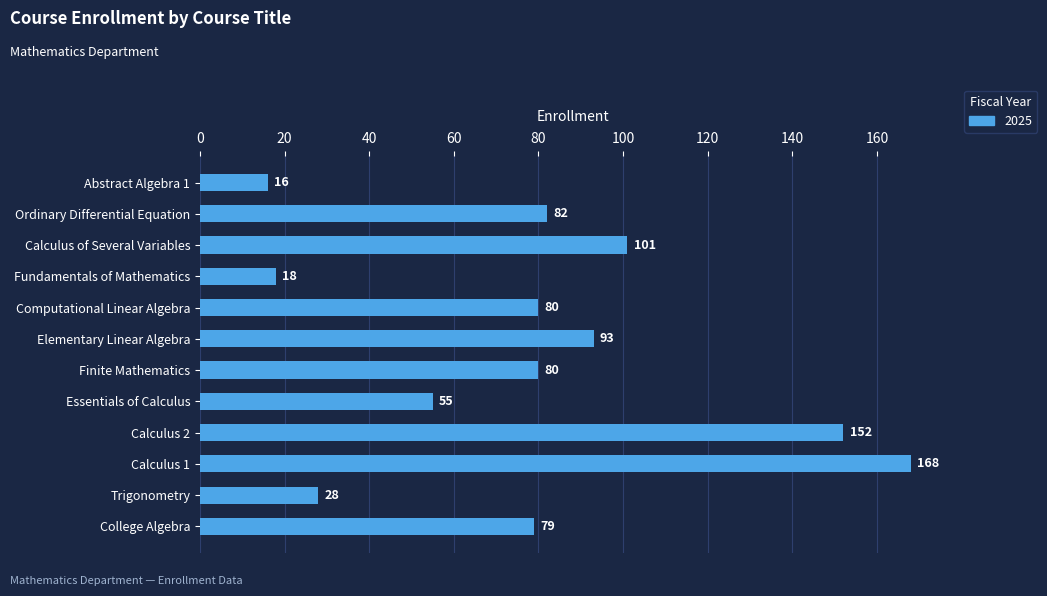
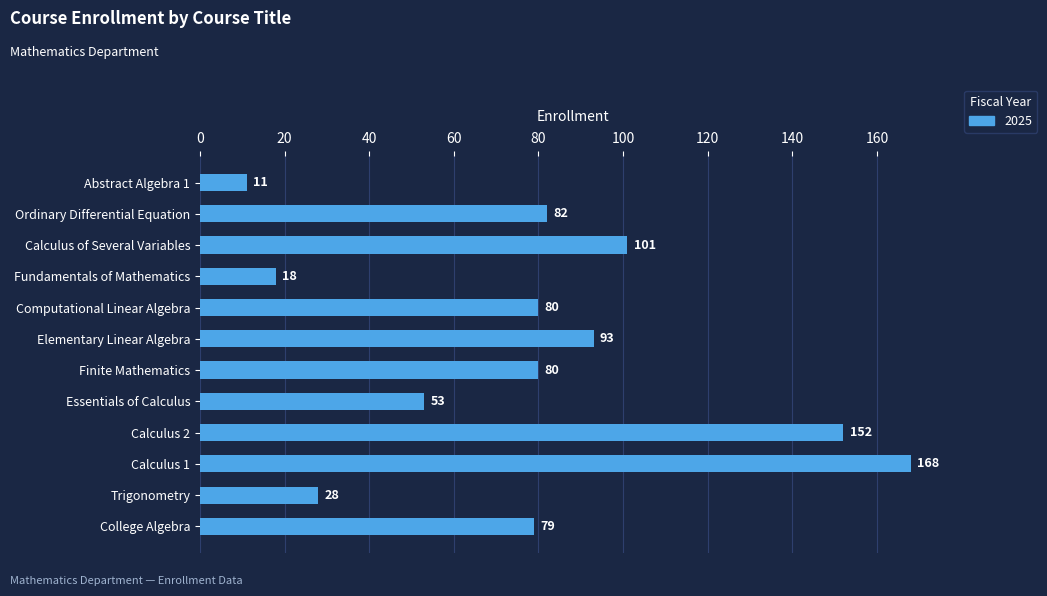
Abstract Algebra 1: 16 -> 11
Essentials of Calculus: 55 -> 53
